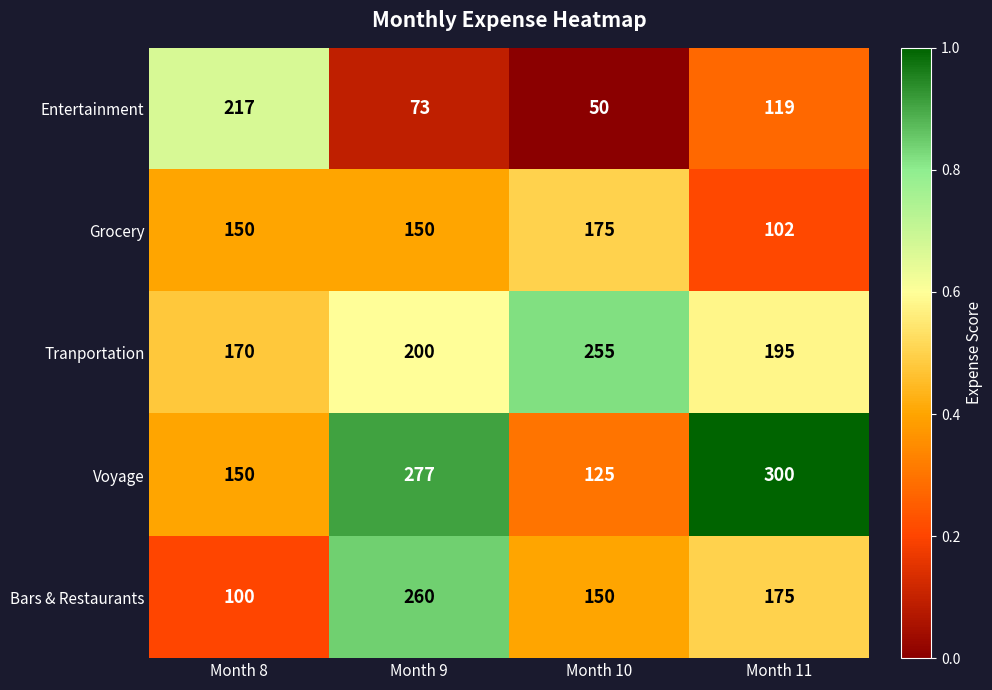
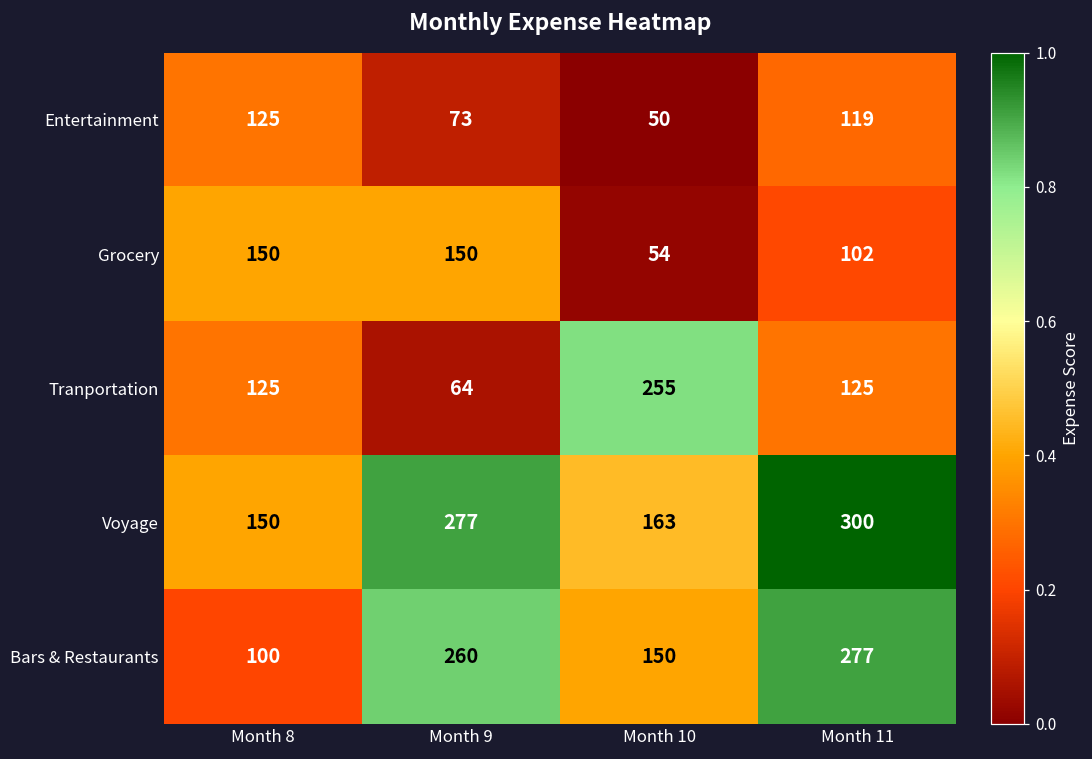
Entertainment, Month 8: 217 -> 125
Grocery, Month 10: 175 -> 54
Tranportation, Month 8: 170 -> 125
Tranportation, Month 9: 200 -> 64
Tranportation, Month 11: 195 -> 125
Voyage, Month 10: 125 -> 163
Bars & Restaurants, Month 11: 175 -> 277
